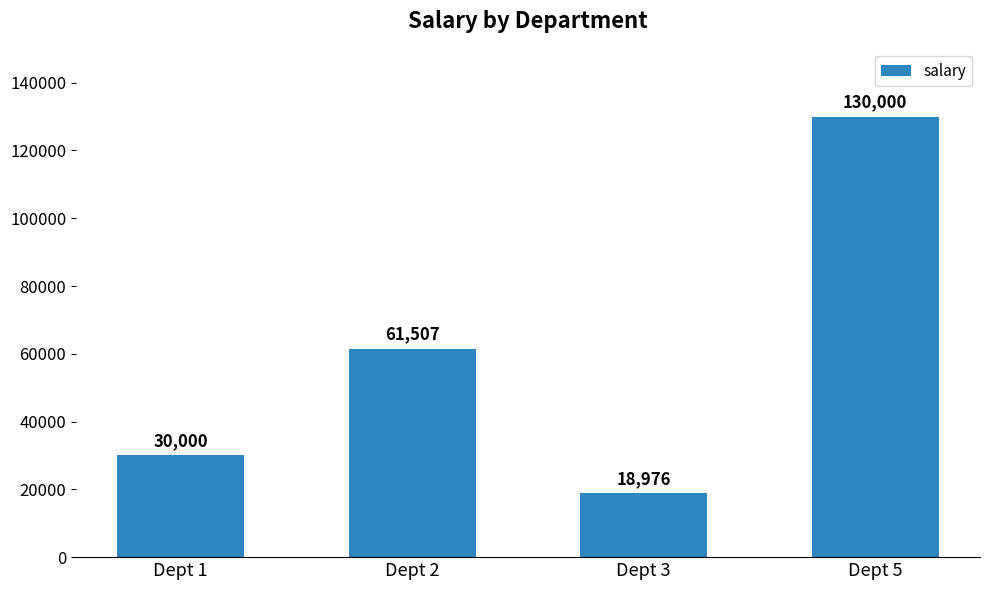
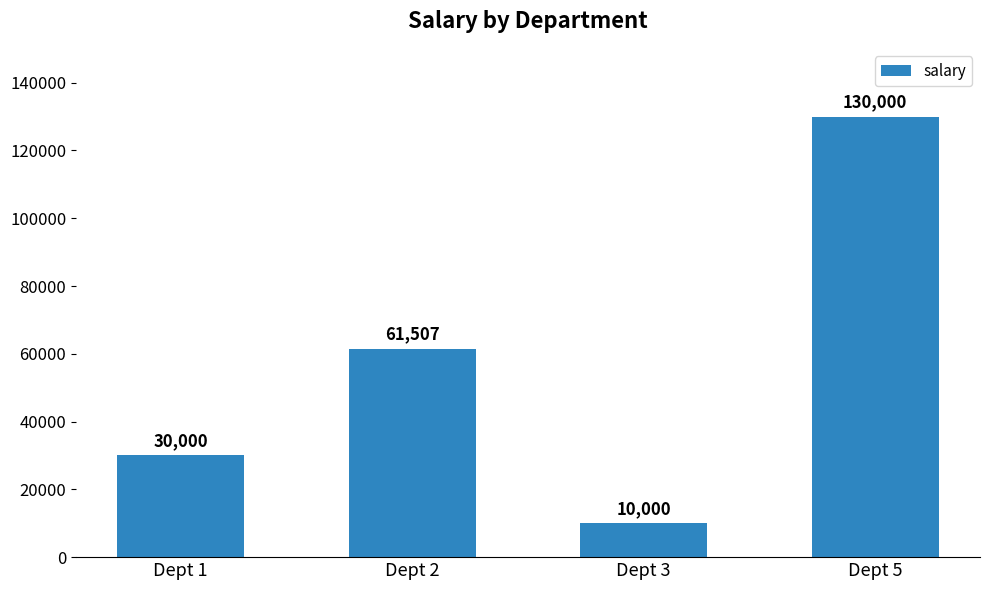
Dept 3: 18,976 -> 10,000
